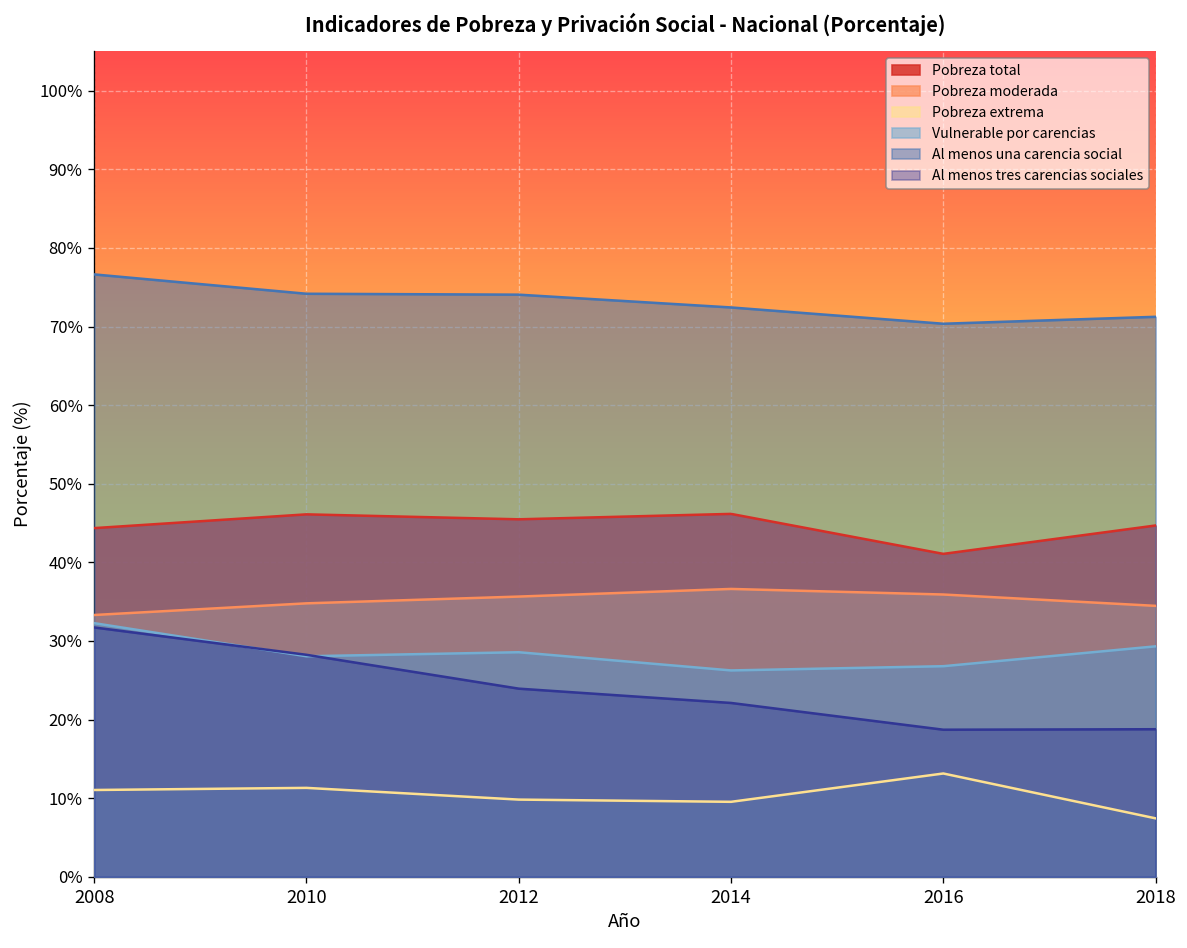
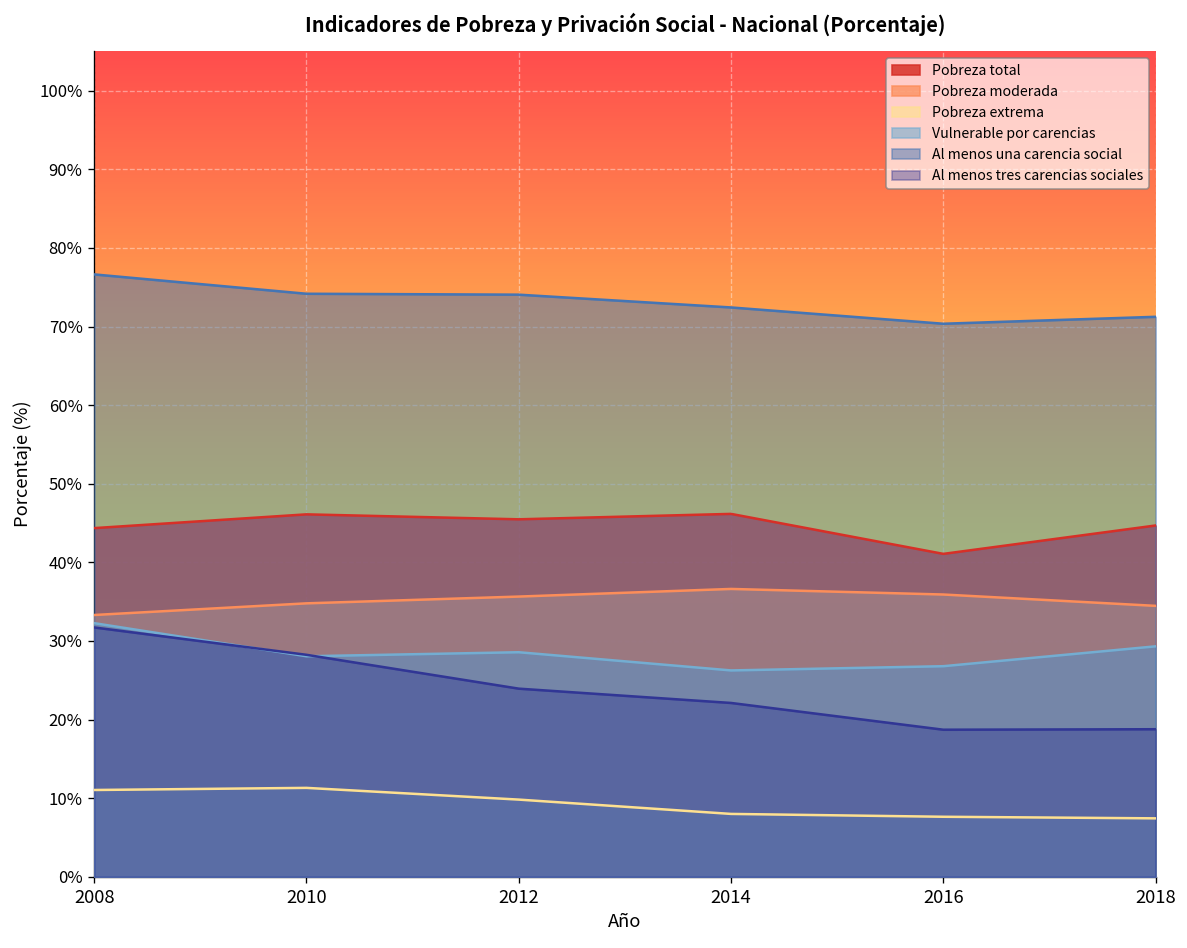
Pobreza extrema, 2014: 10% -> 8%
Pobreza extrema, 2016: 13% -> 8%
